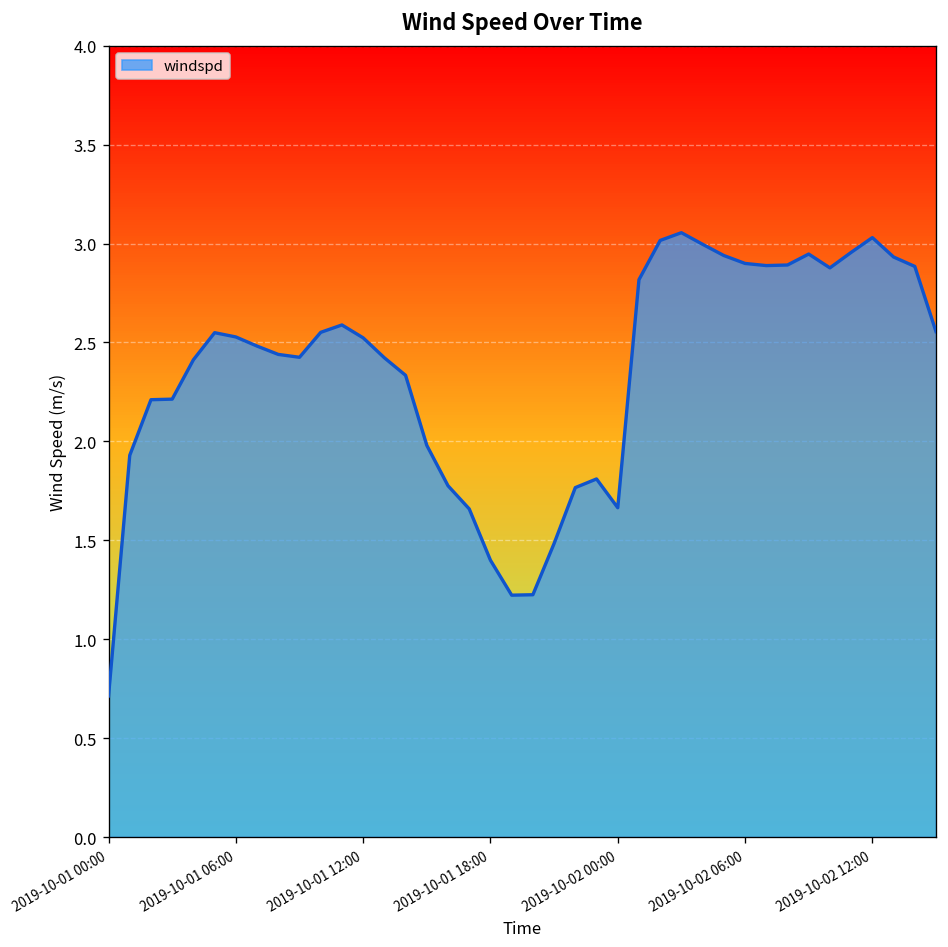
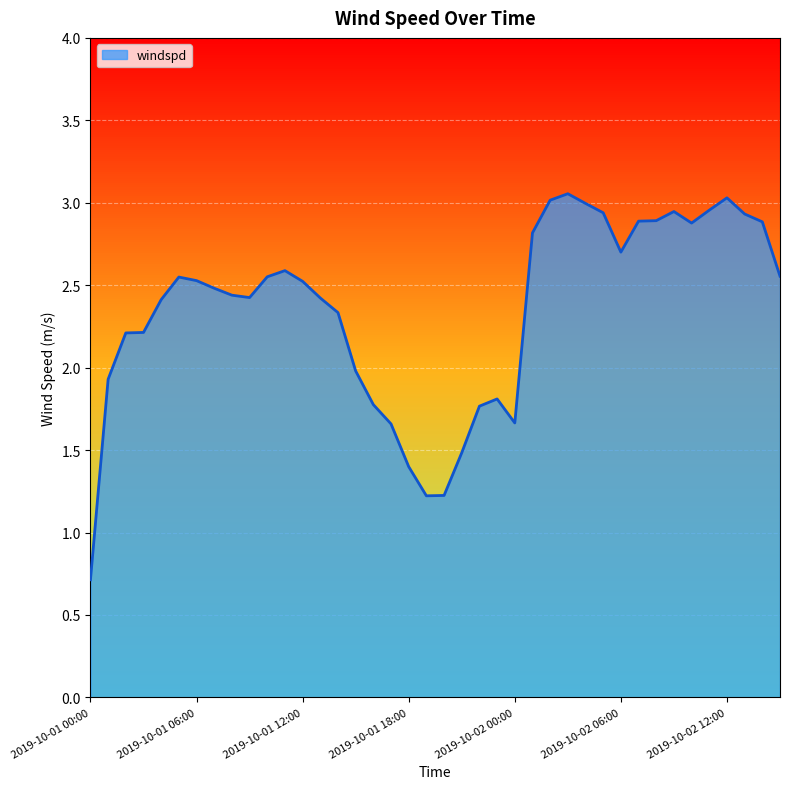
2019-10-02 06:00: 2.90 -> 2.70
